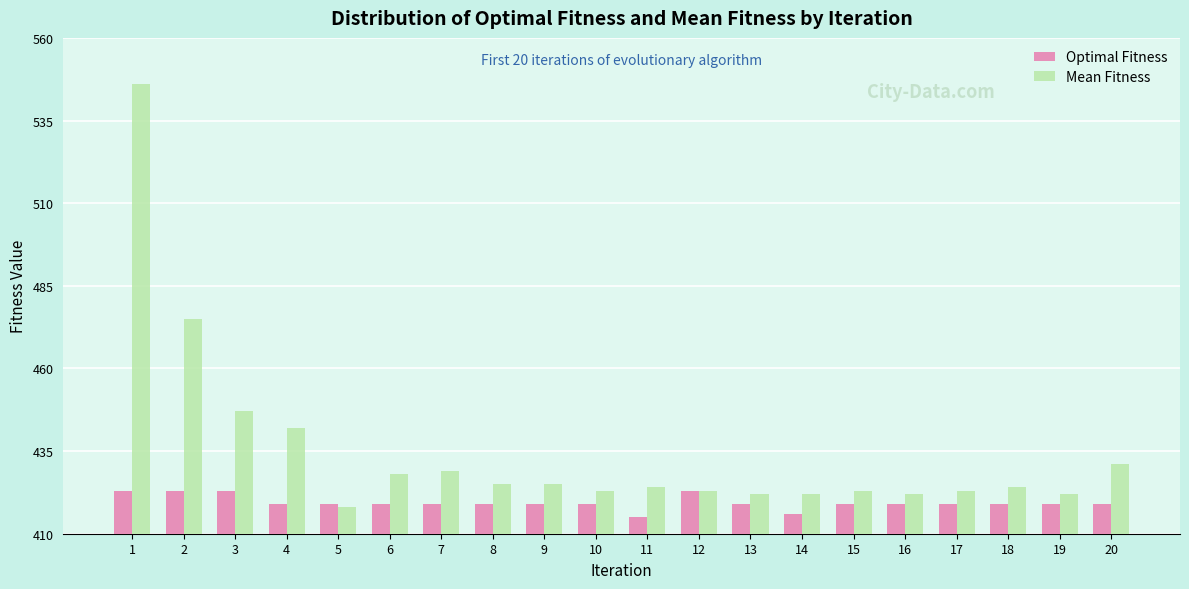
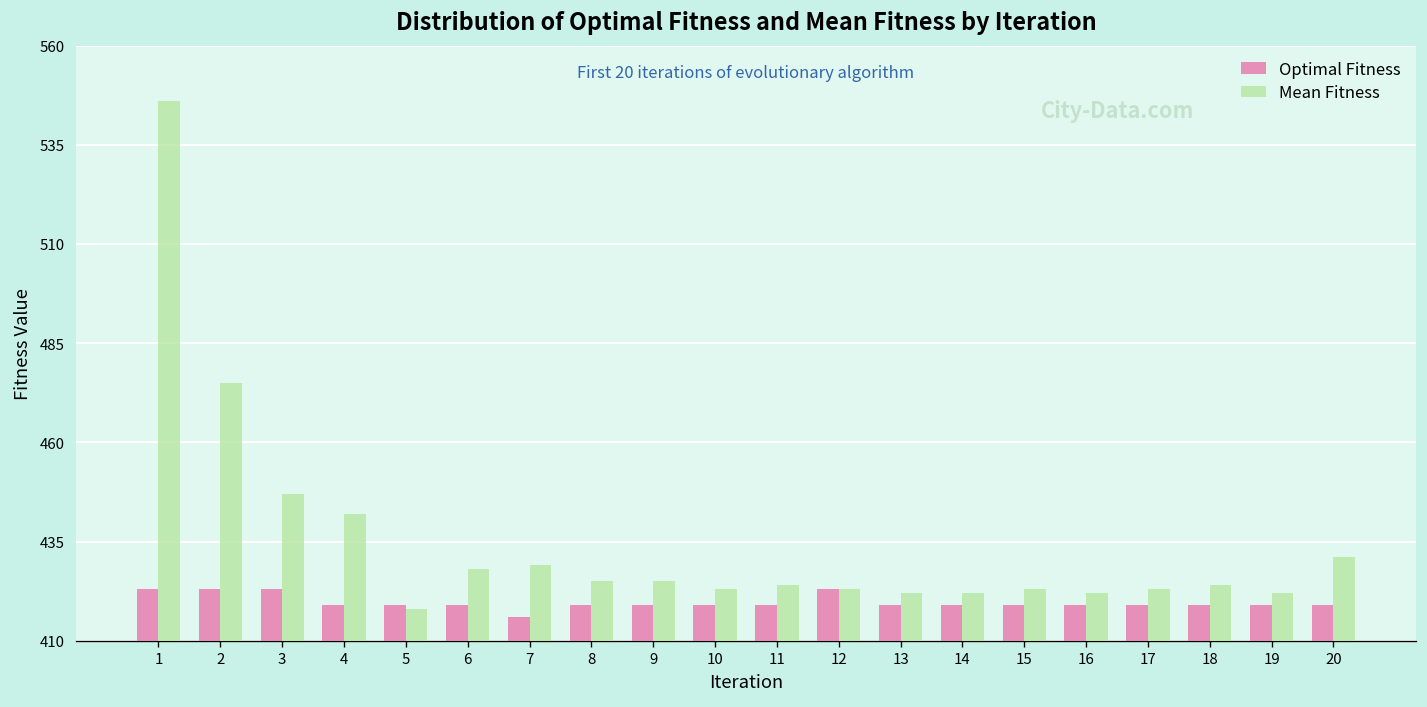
Optimal Fitness, 7: 419 -> 416
Optimal Fitness, 11: 415 -> 419
Optimal Fitness, 14: 416 -> 419
